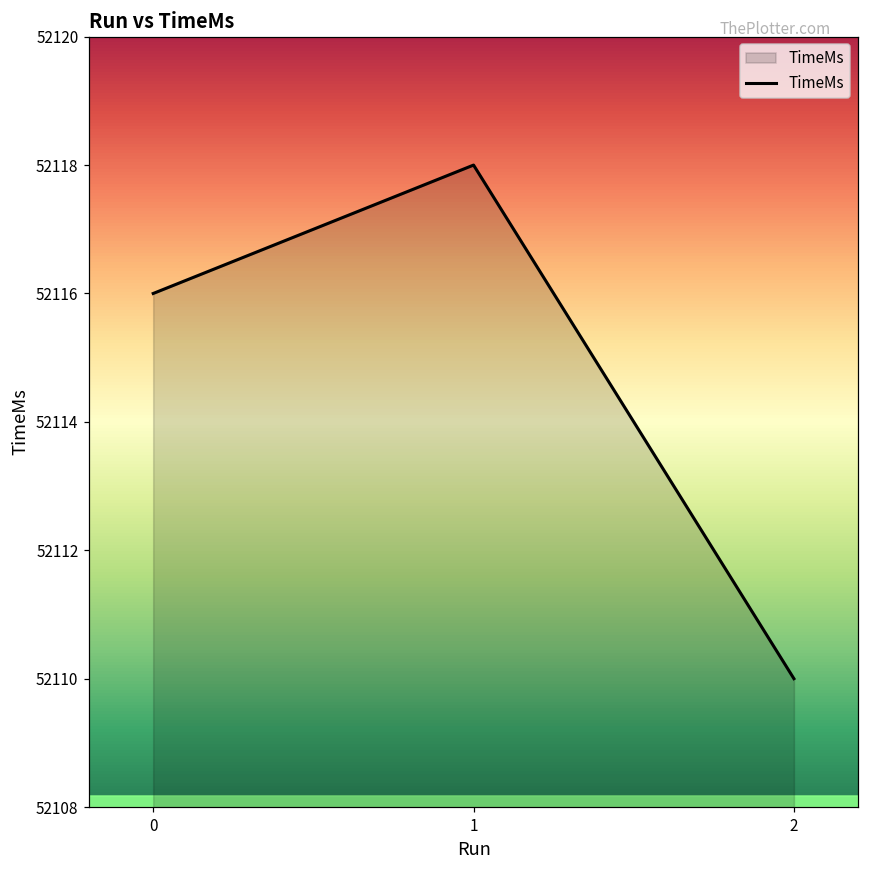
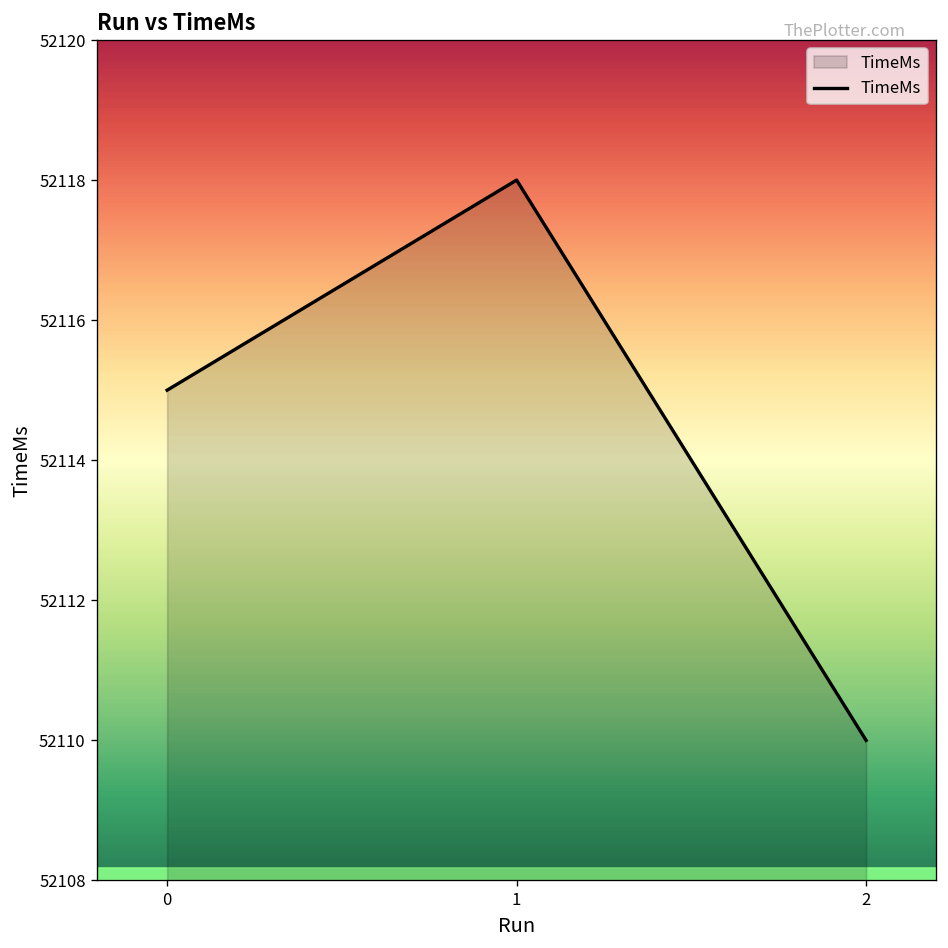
0: 52116 -> 52115
